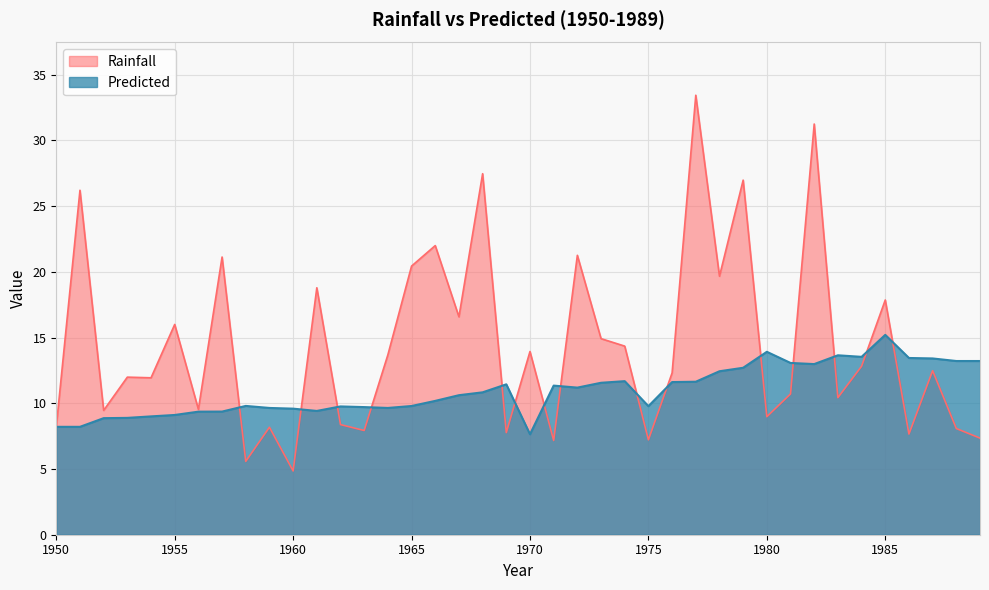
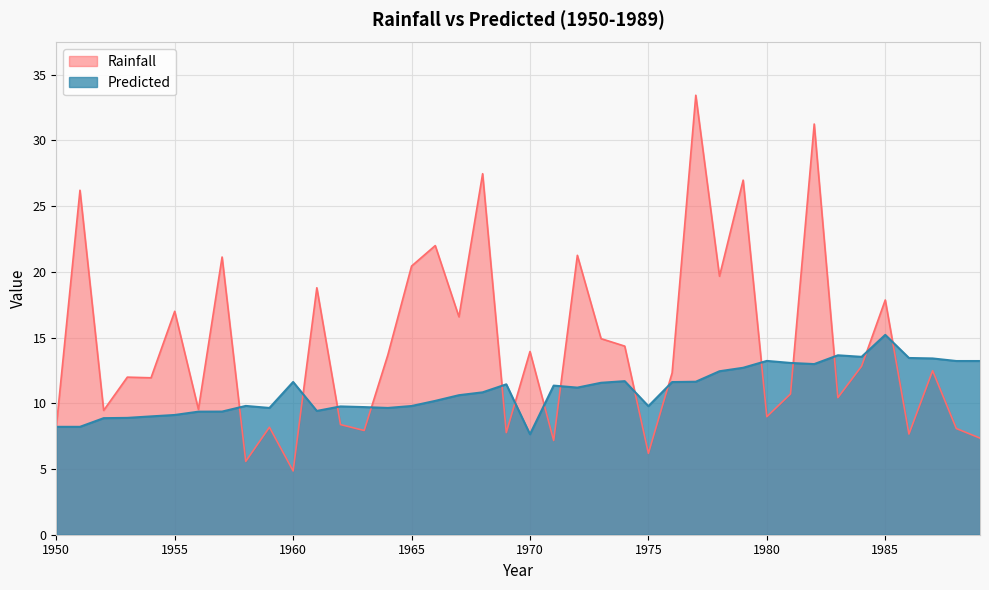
Rainfall, 1955: 16 -> 17
Predicted, 1960: 9.6 -> 11.6
Rainfall, 1975: 7.2 -> 6.2
Predicted, 1980: 13.9 -> 13.2
